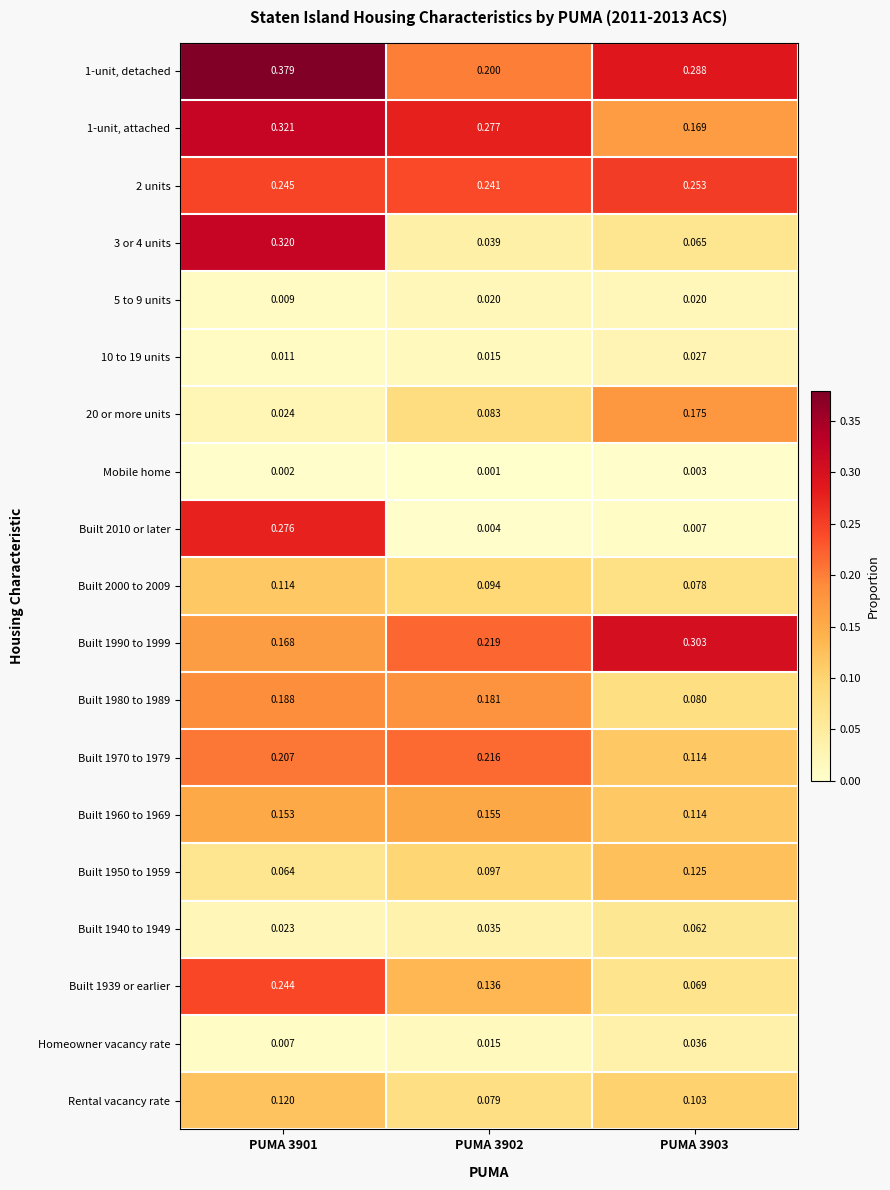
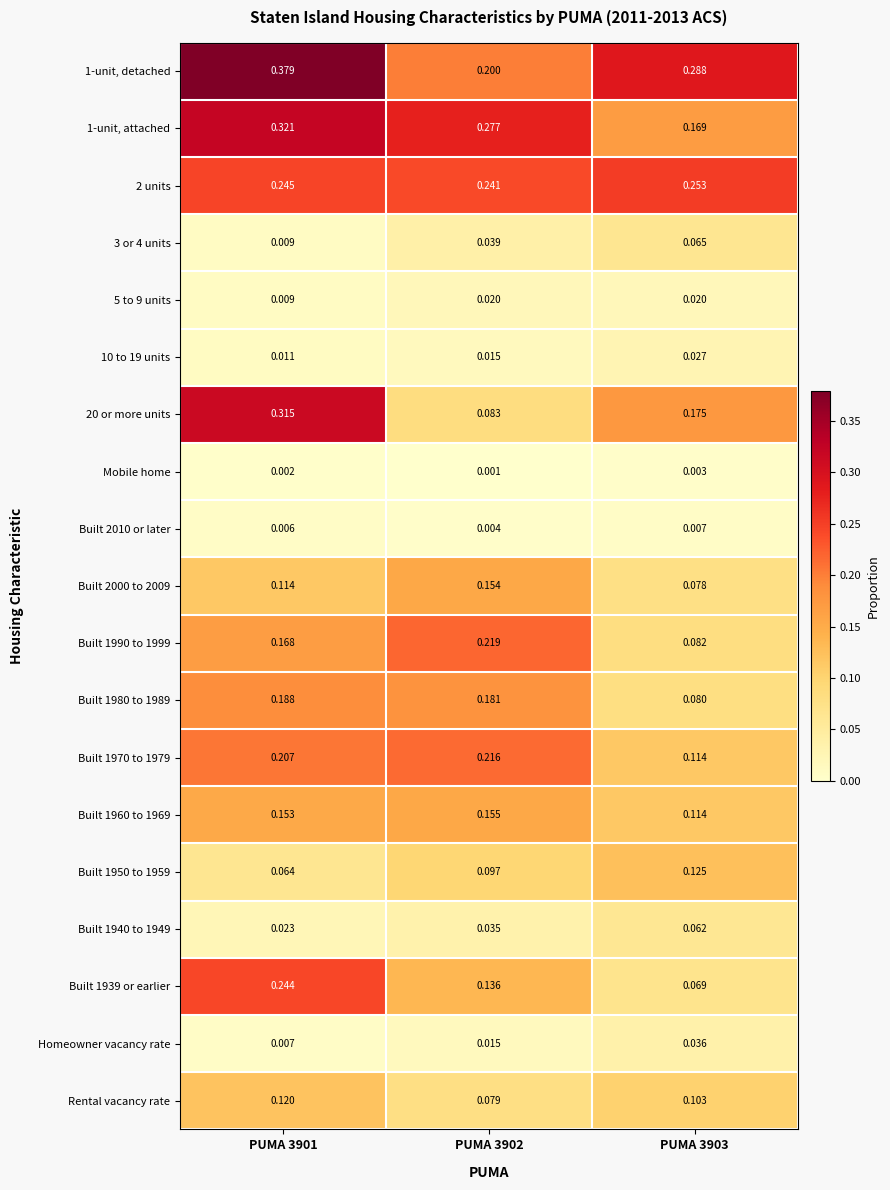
3 or 4 units, PUMA 3901: 0.320 -> 0.009
20 or more units, PUMA 3901: 0.024 -> 0.315
Built 2010 or later, PUMA 3901: 0.276 -> 0.006
Built 2000 to 2009, PUMA 3902: 0.094 -> 0.154
Built 1990 to 1999, PUMA 3903: 0.303 -> 0.082
